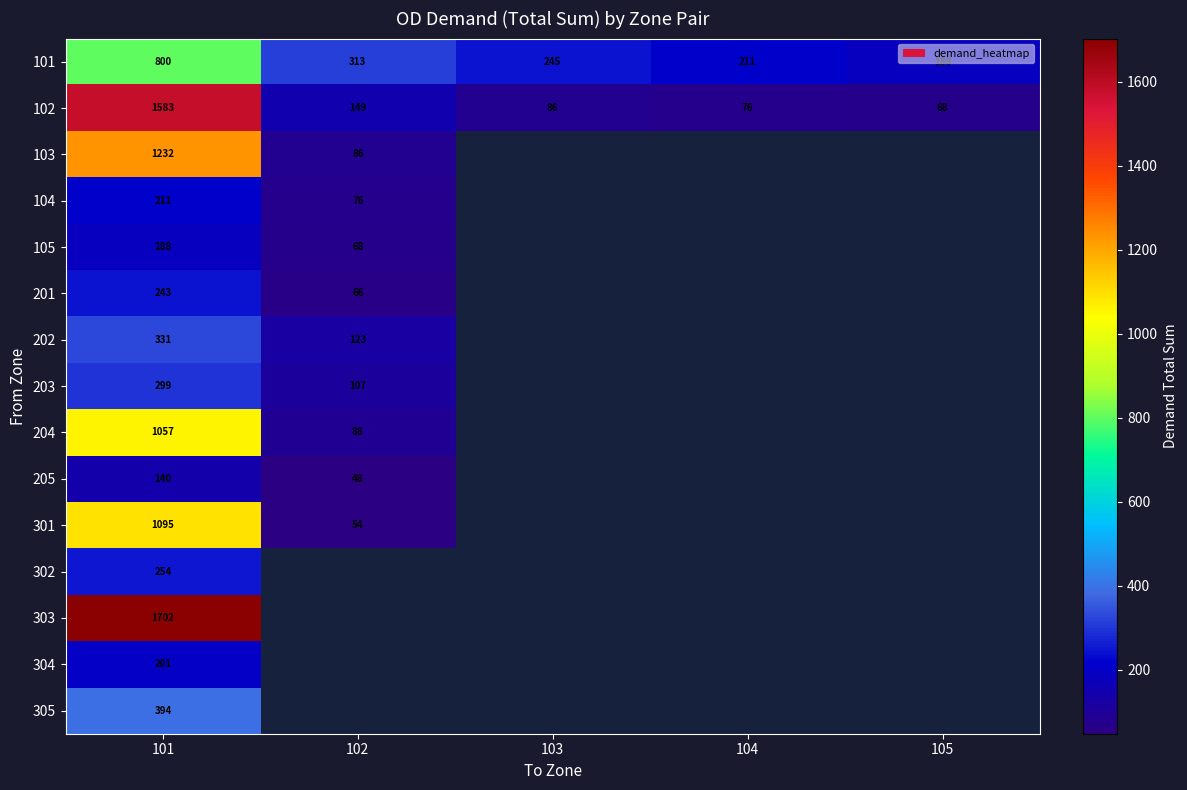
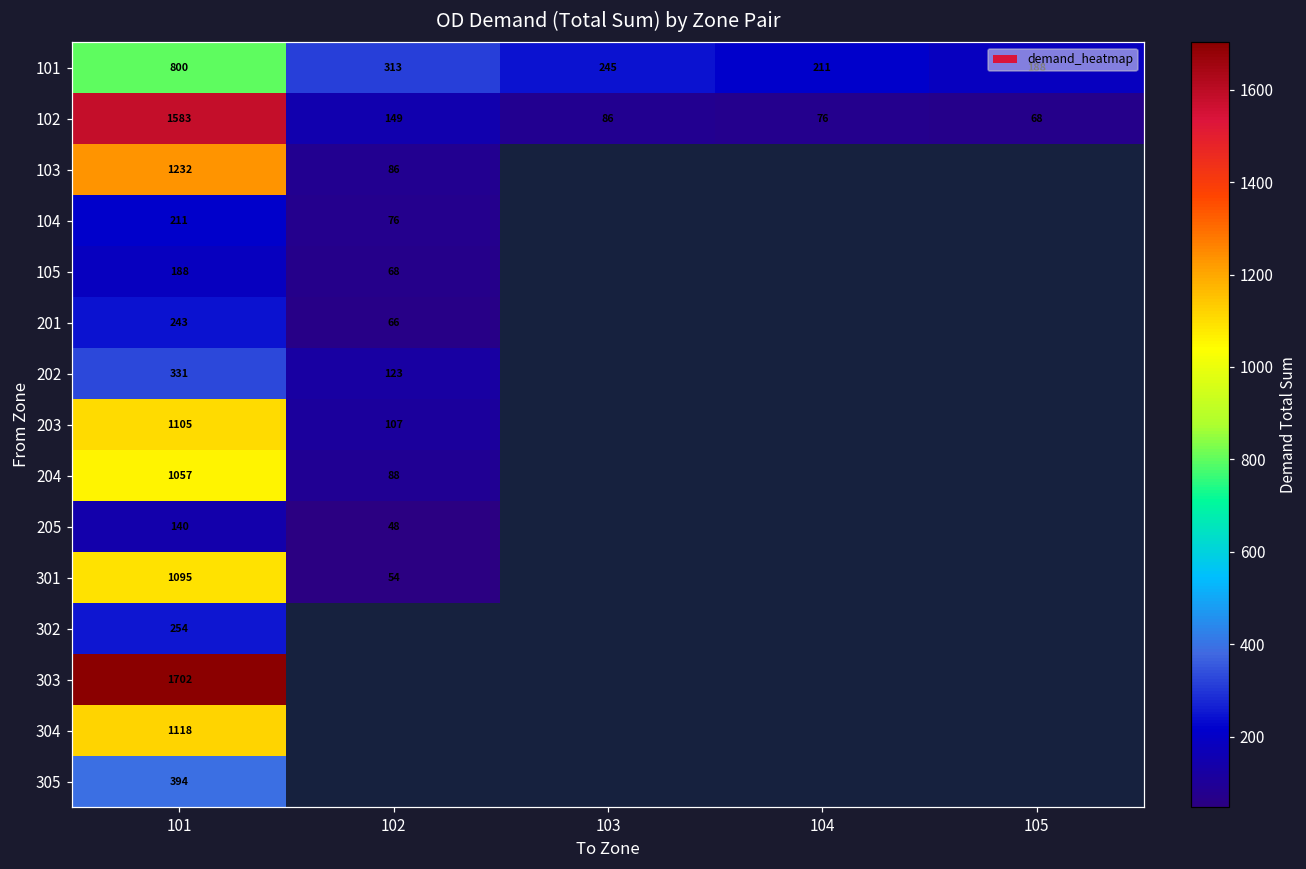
203, 101: 299 -> 1105
304, 101: 201 -> 1118
